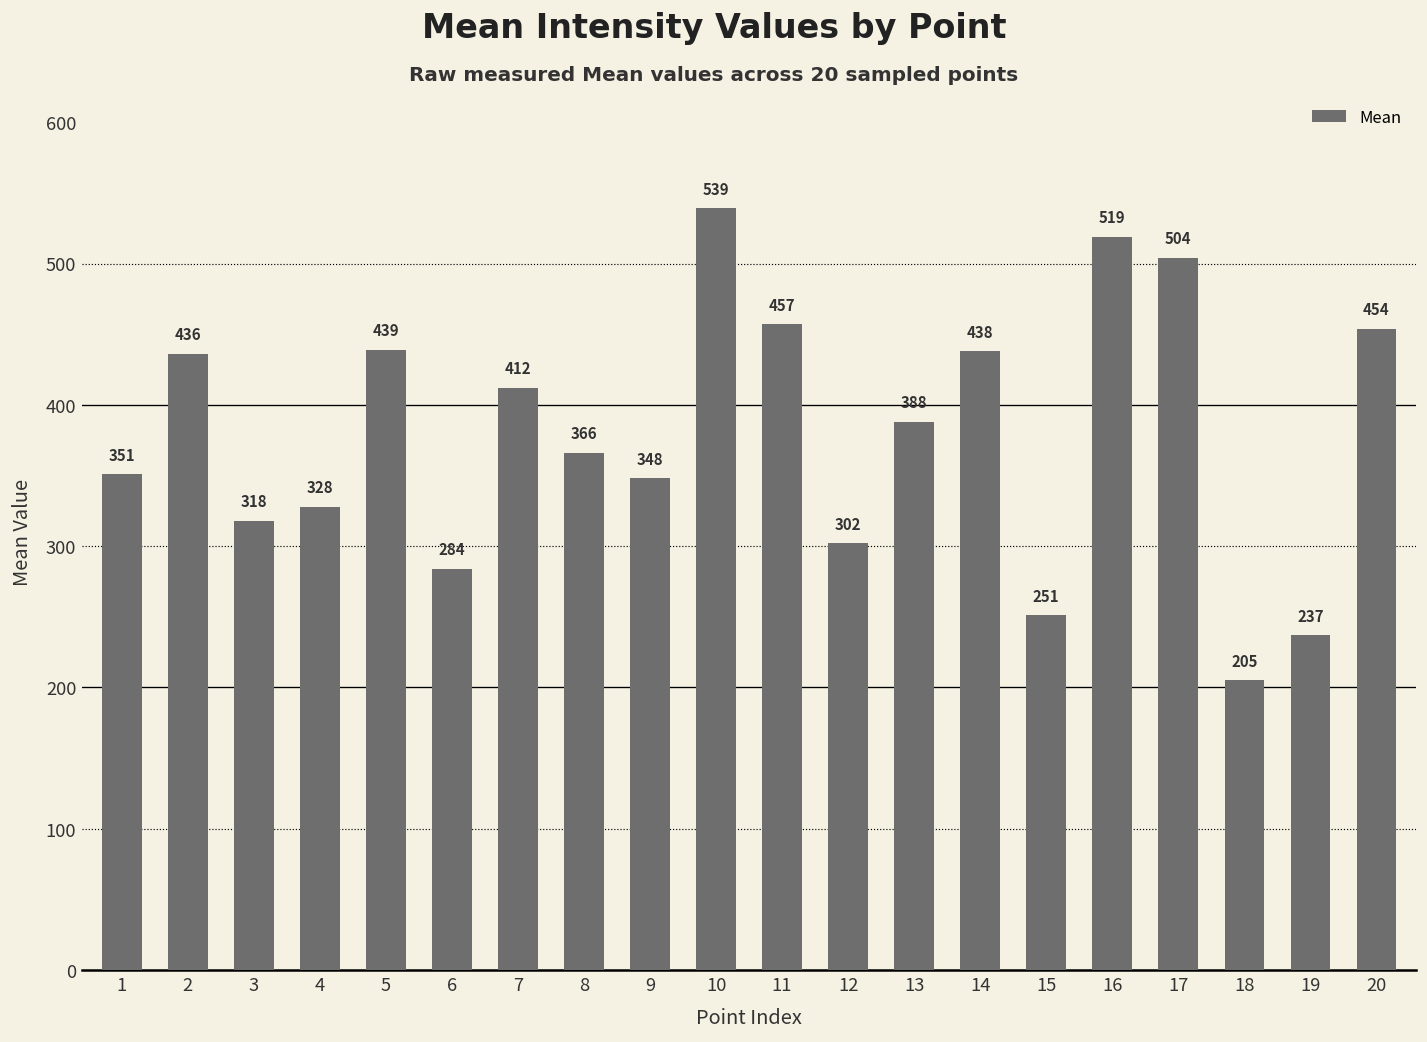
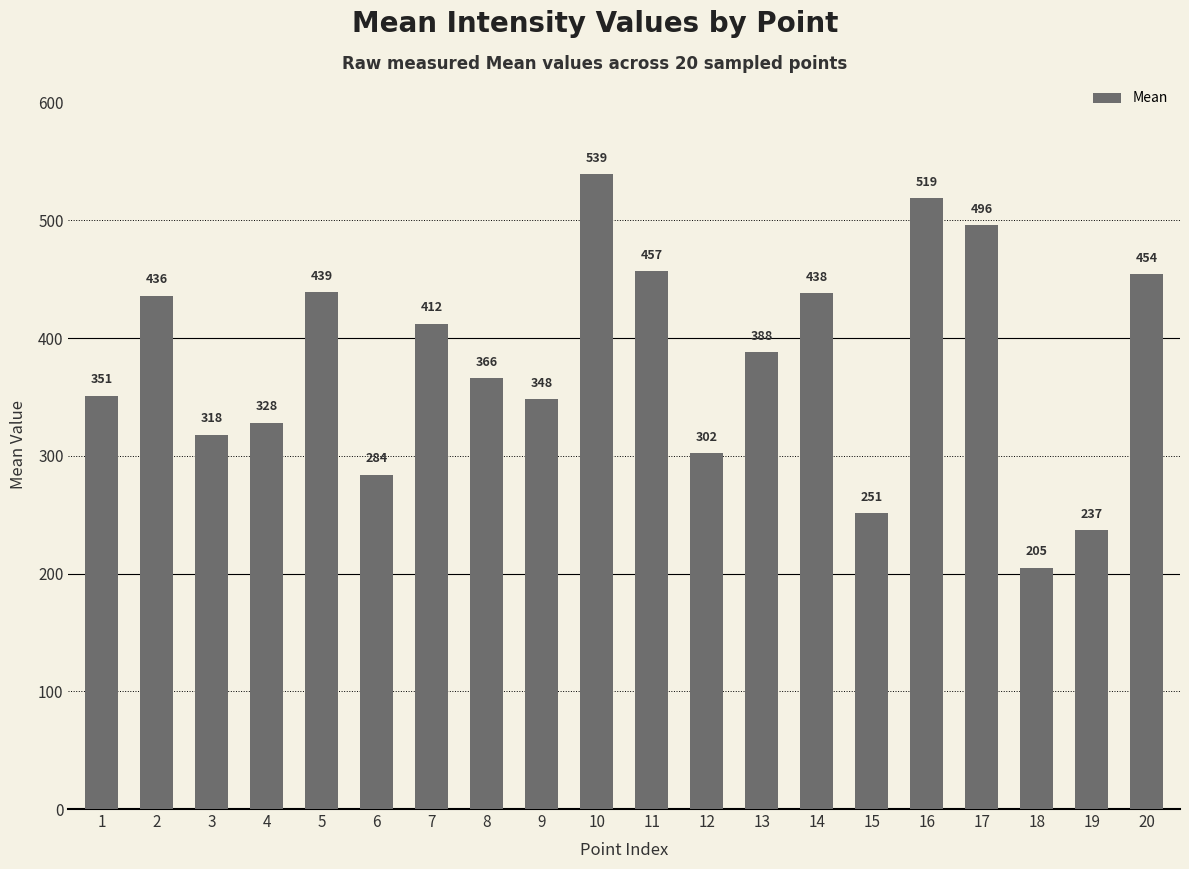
17: 504 -> 496
